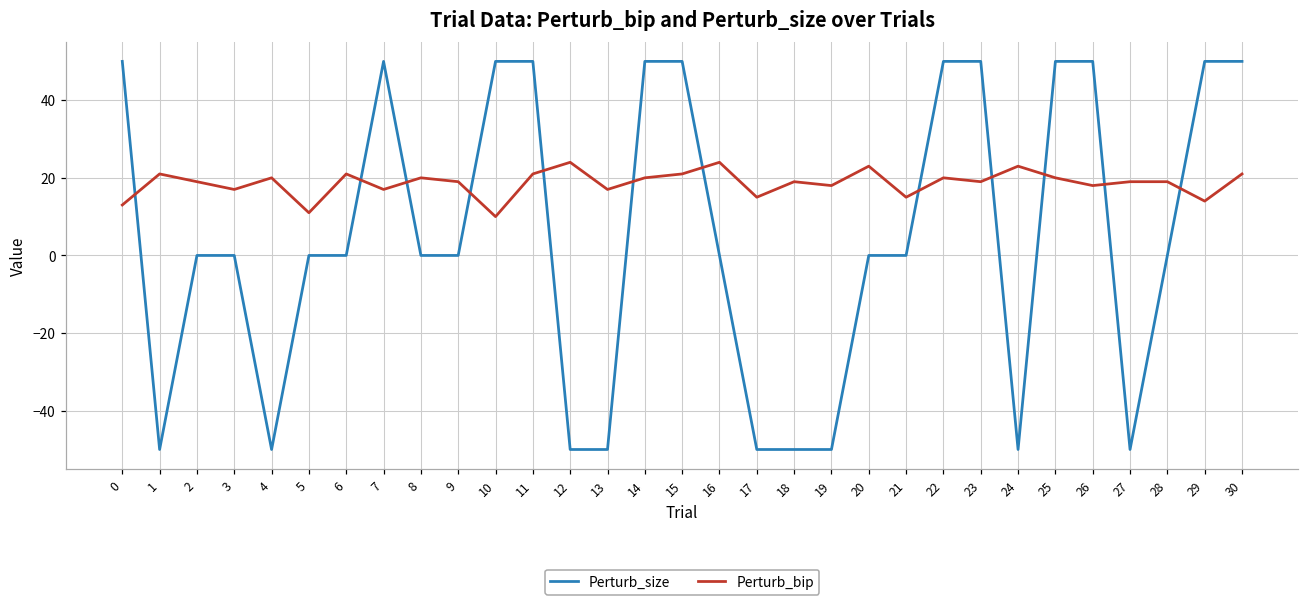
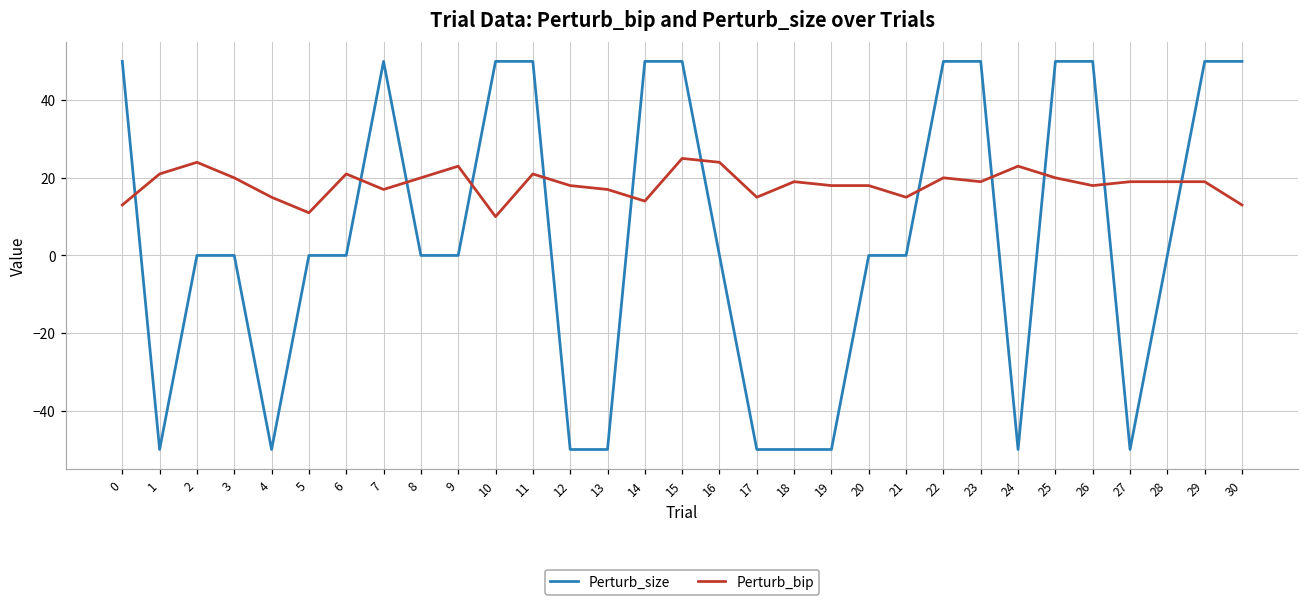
Perturb_bip, 2: 19 -> 24
Perturb_bip, 3: 17 -> 20
Perturb_bip, 4: 20 -> 15
Perturb_bip, 9: 19 -> 23
Perturb_bip, 12: 24 -> 18
Perturb_bip, 14: 20 -> 14
Perturb_bip, 15: 21 -> 25
Perturb_bip, 20: 23 -> 18
Perturb_bip, 29: 14 -> 19
Perturb_bip, 30: 21 -> 13
